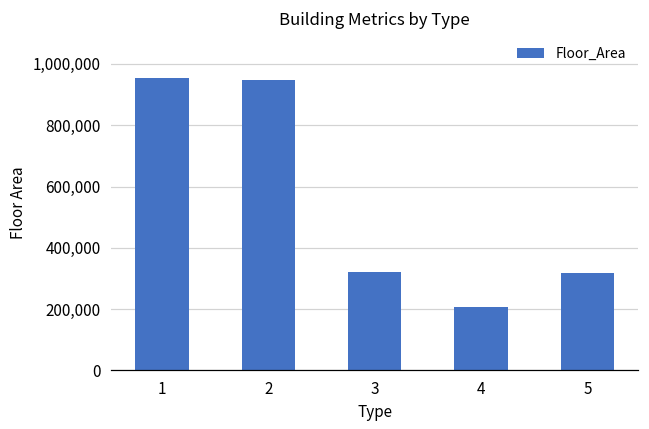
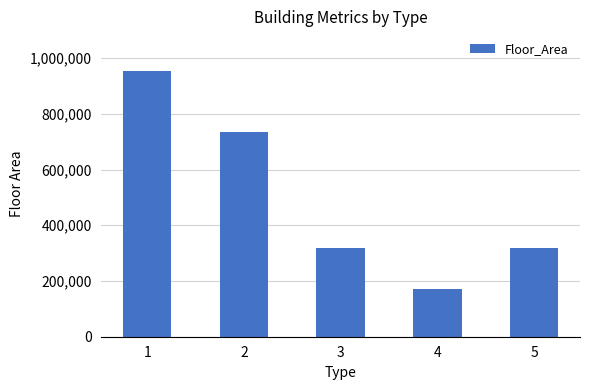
2: 950,000 -> 740,000
4: 210,000 -> 170,000
